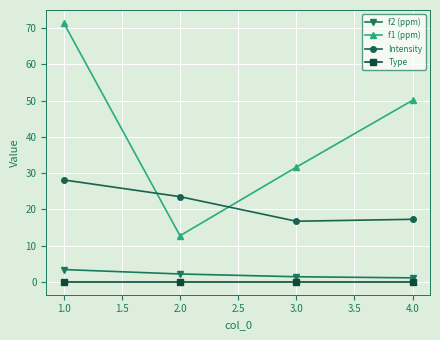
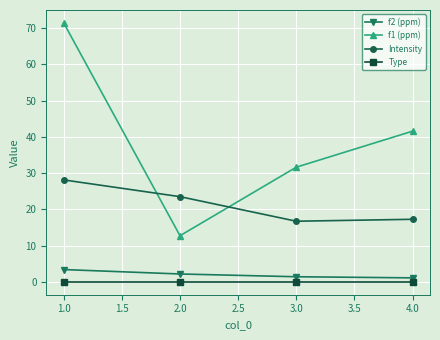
f1 (ppm), 4.0: 50 -> 42
